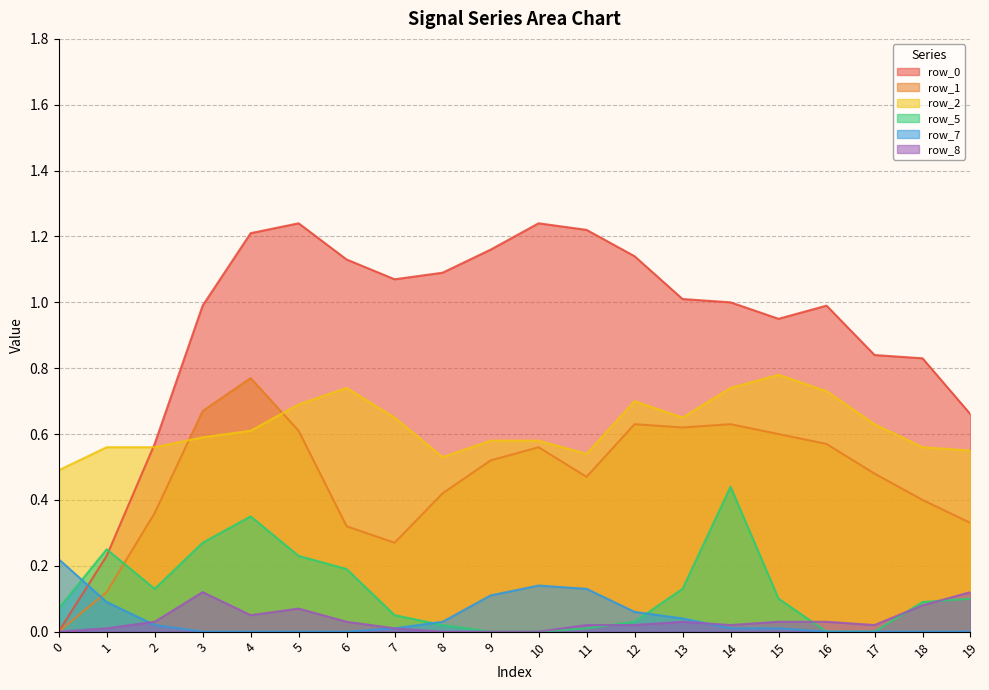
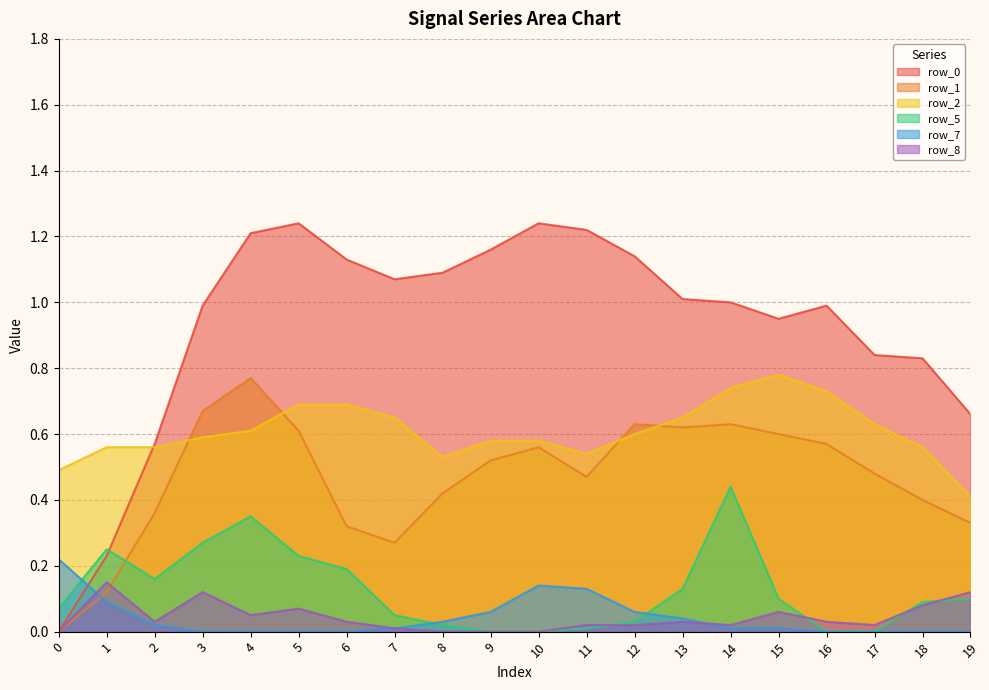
row_8, 1: 0.01 -> 0.15
row_5, 2: 0.13 -> 0.16
row_2, 6: 0.74 -> 0.69
row_7, 9: 0.11 -> 0.06
row_2, 12: 0.7 -> 0.6
row_8, 15: 0.03 -> 0.06
row_2, 19: 0.55 -> 0.41
